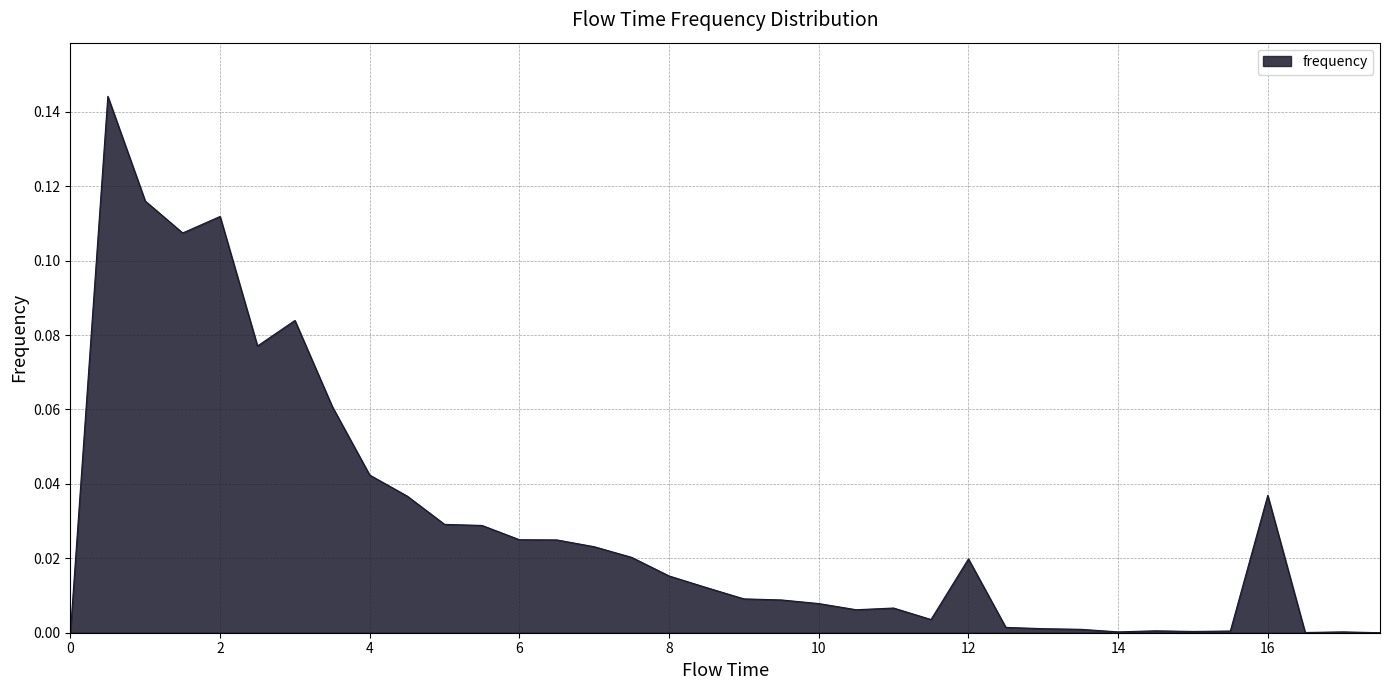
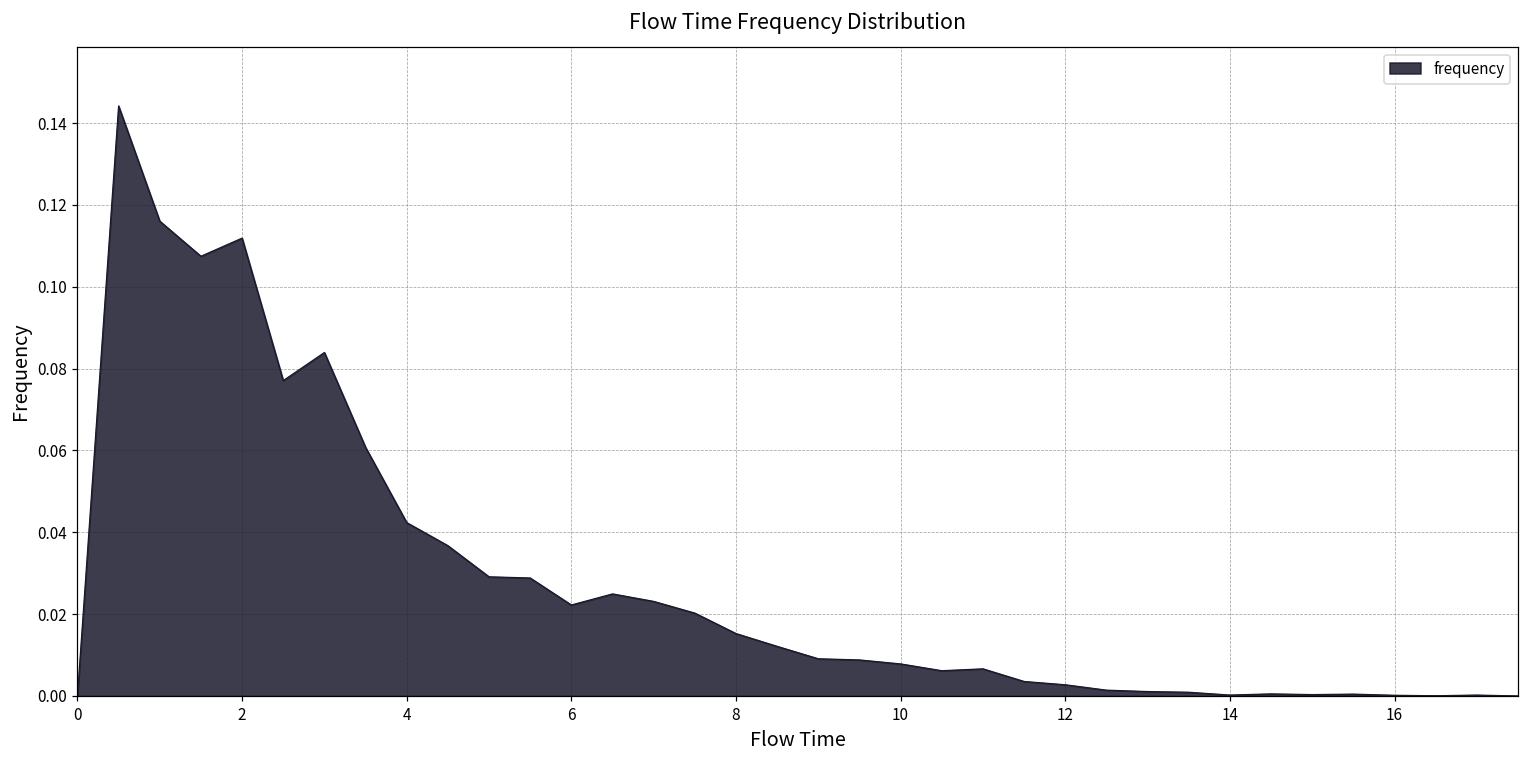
6: 0.025 -> 0.022
12: 0.020 -> 0.003
16: 0.037 -> 0.000
